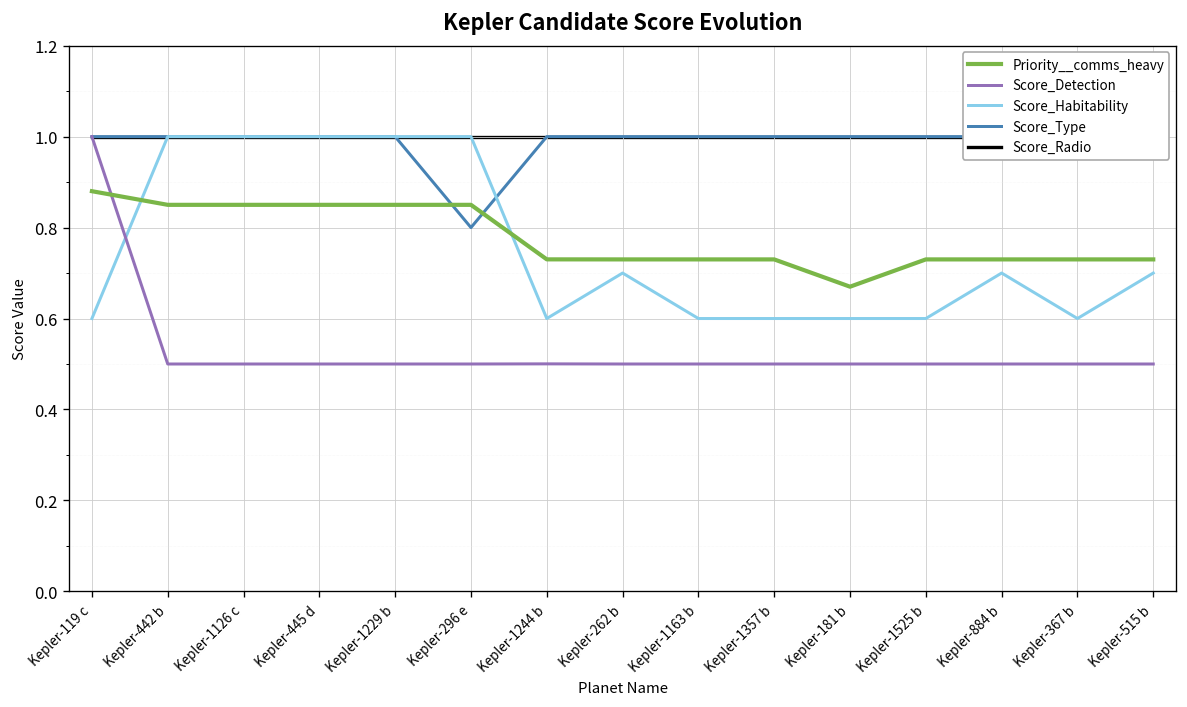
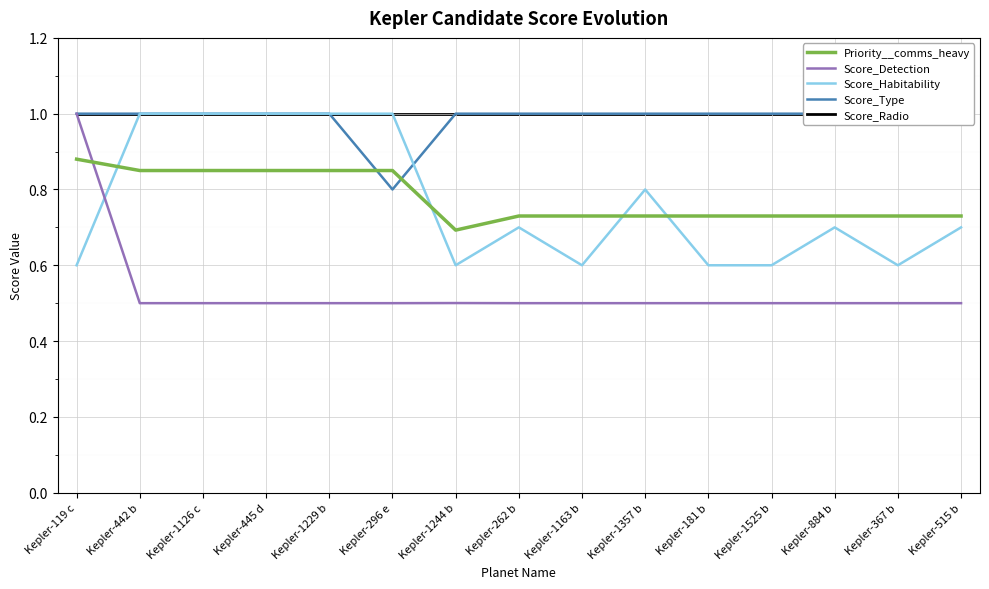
Priority__comms_heavy, Kepler-1244 b: 0.73 -> 0.69
Score_Habitability, Kepler-1357 b: 0.6 -> 0.8
Priority__comms_heavy, Kepler-181 b: 0.67 -> 0.73
